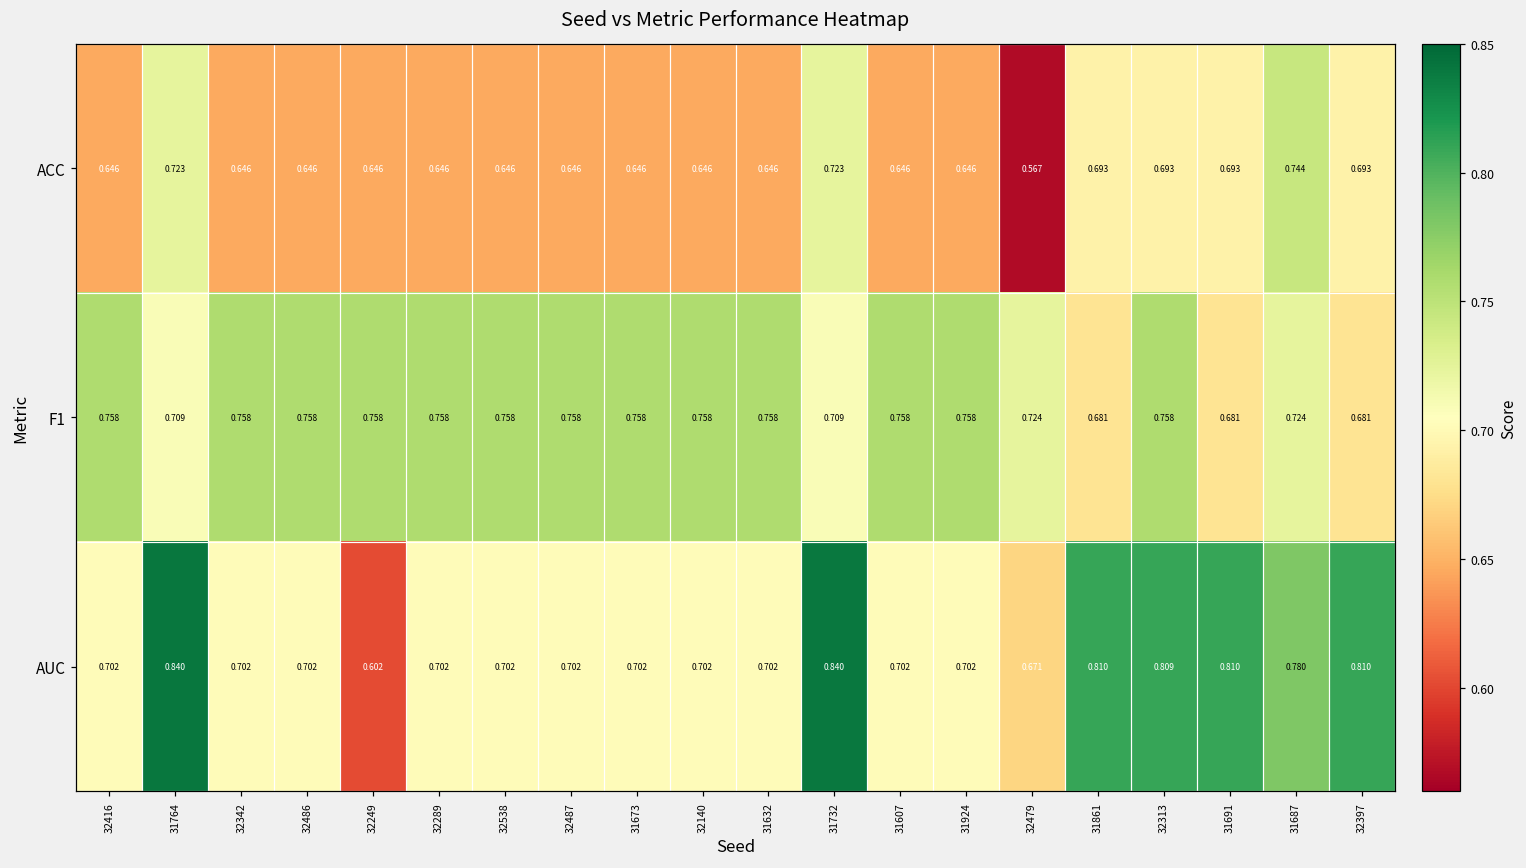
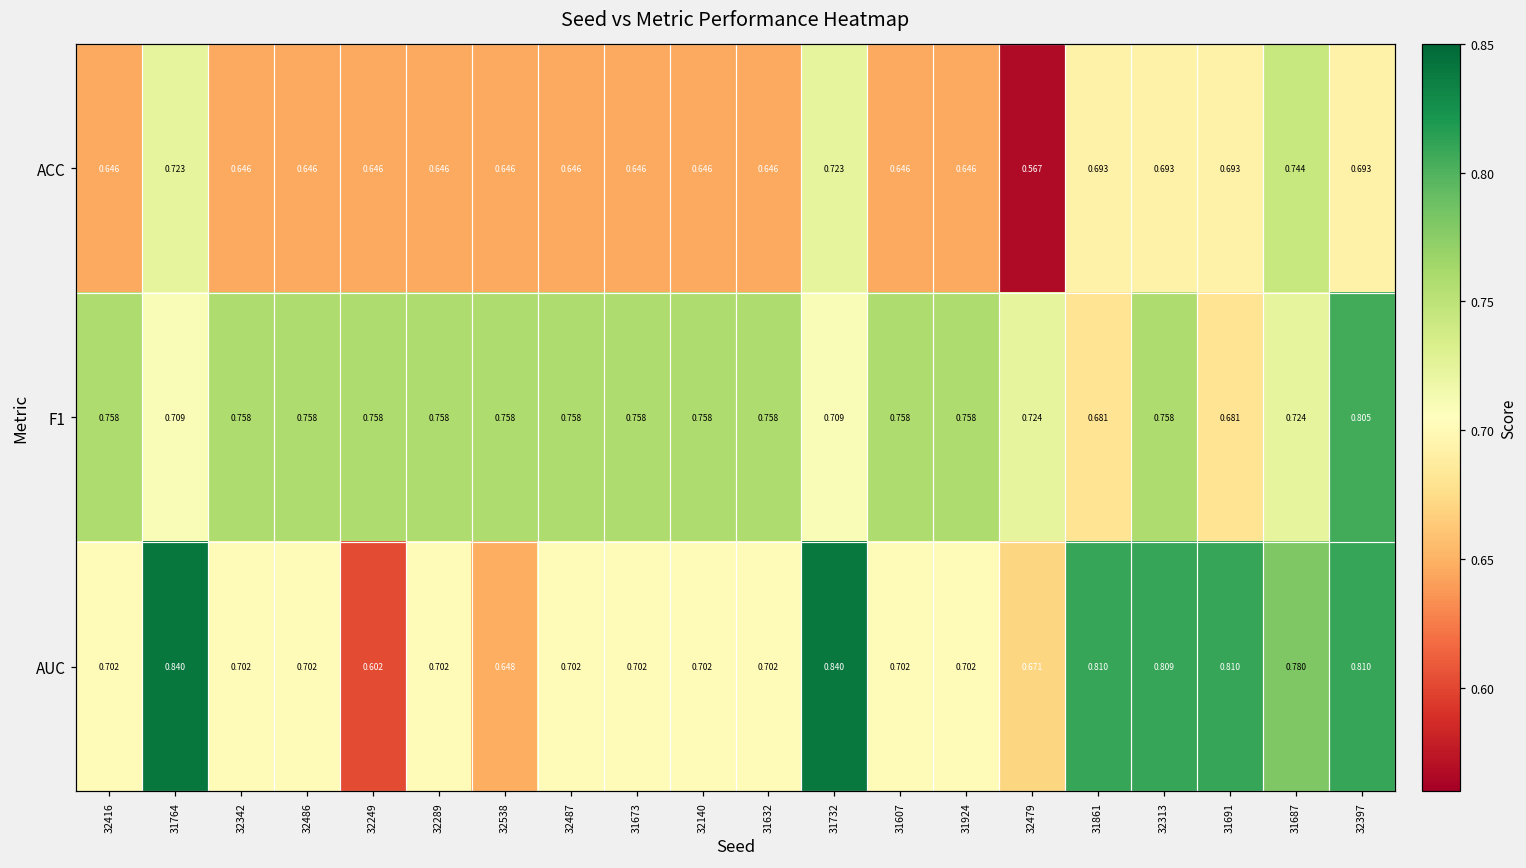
F1, 32397: 0.681 -> 0.805
AUC, 32538: 0.702 -> 0.648
